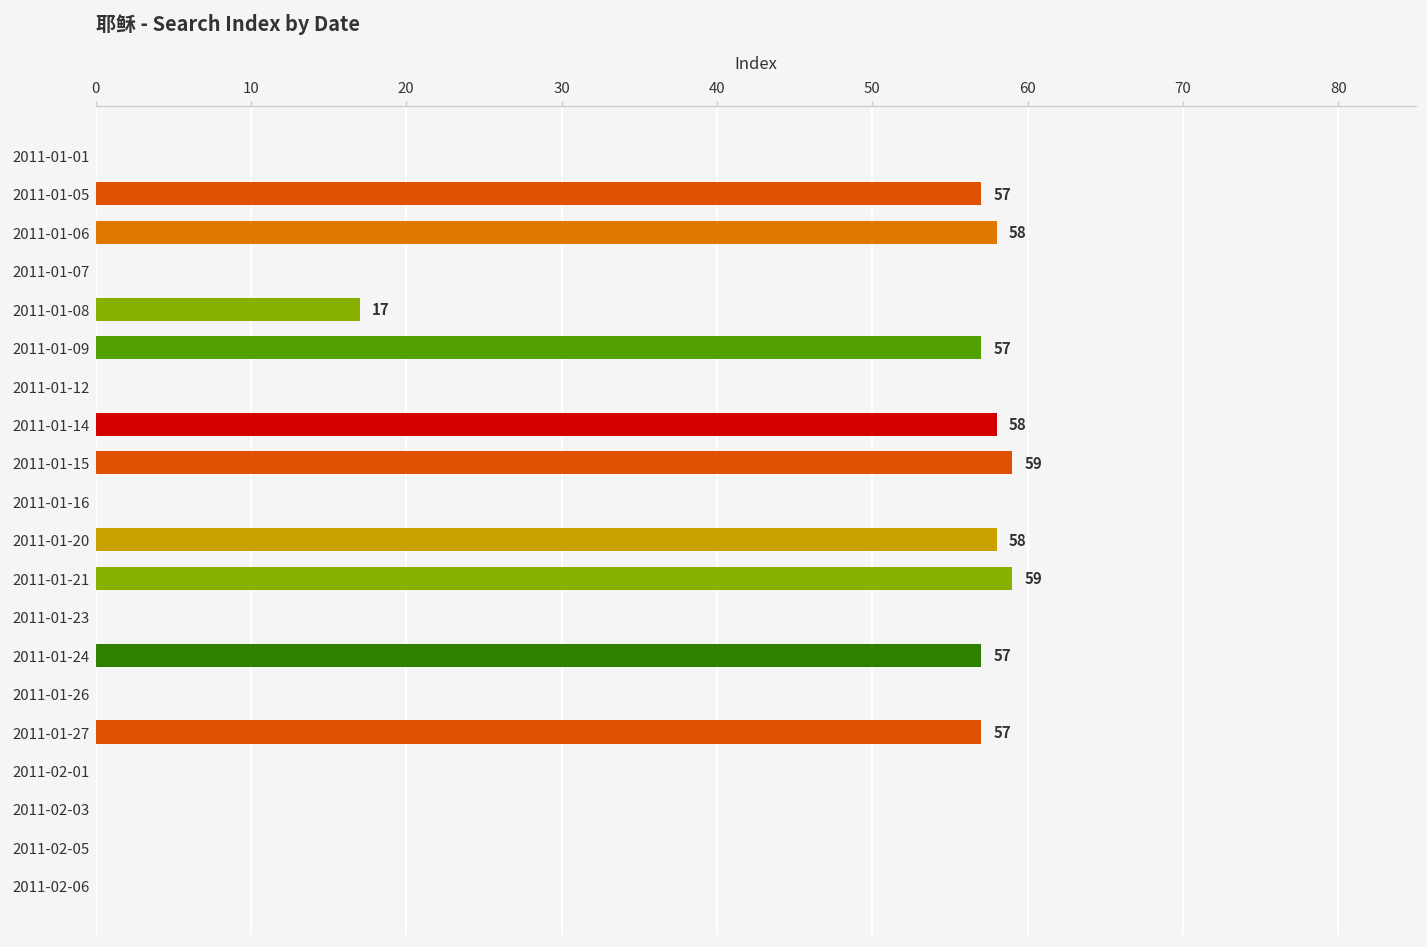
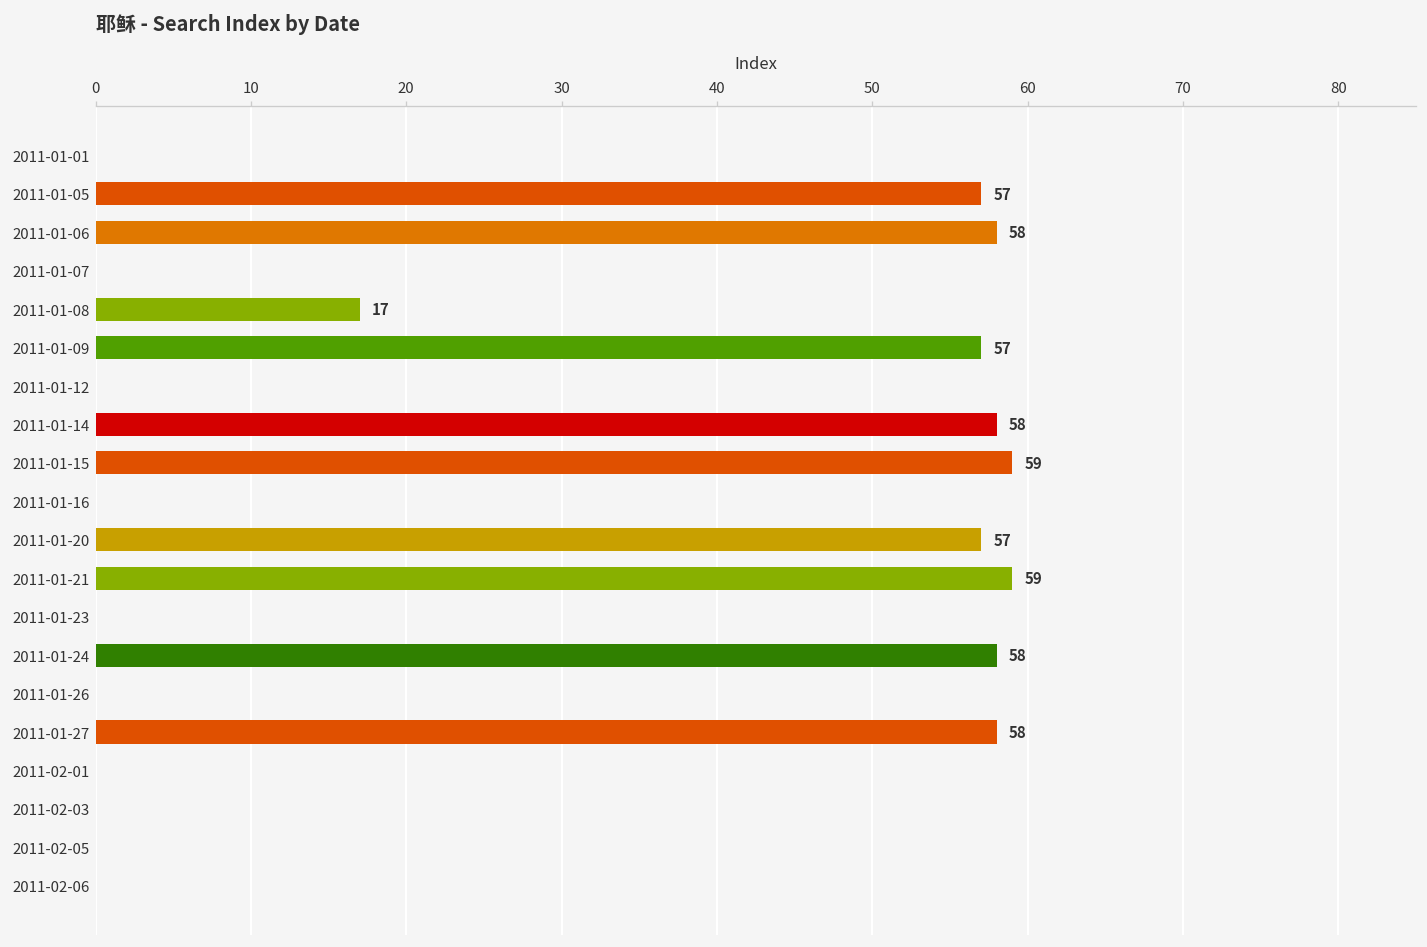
2011-01-20: 58 -> 57
2011-01-24: 57 -> 58
2011-01-27: 57 -> 58
